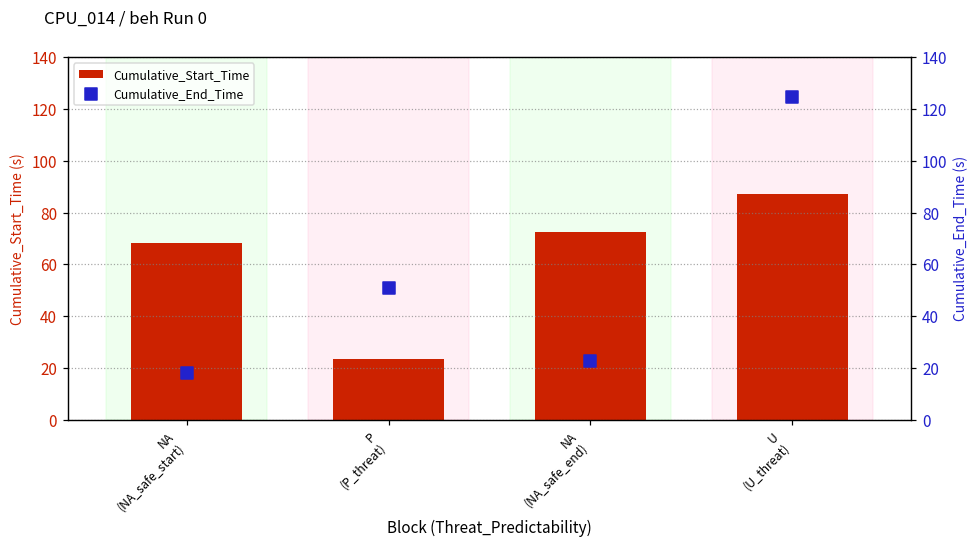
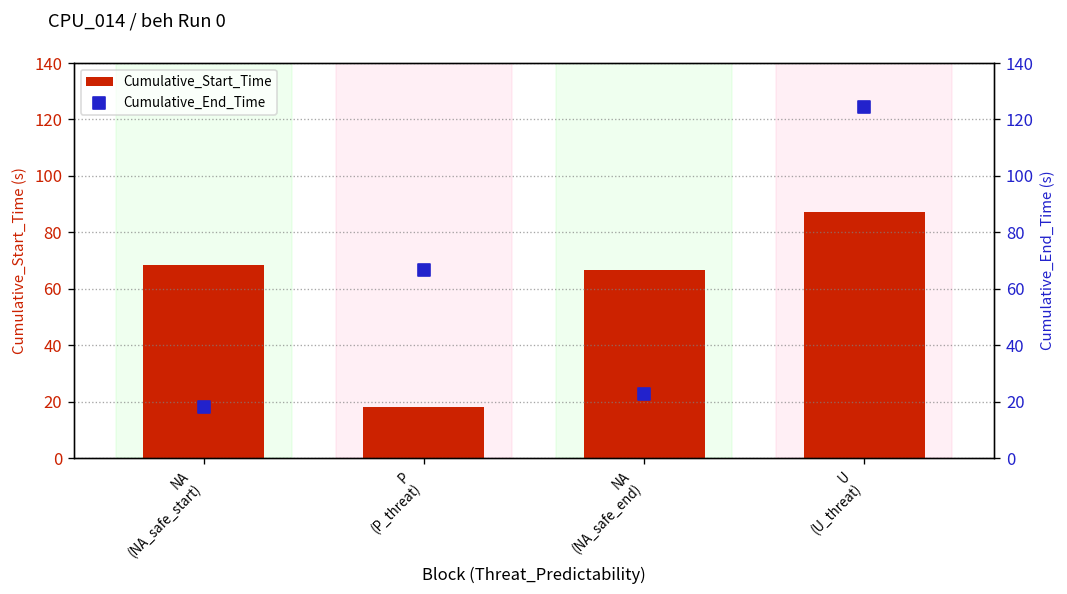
Cumulative_Start_Time, P (P_threat): 23 -> 18
Cumulative_Start_Time, NA (NA_safe_end): 72 -> 67
Cumulative_End_Time, P (P_threat): 51 -> 67
